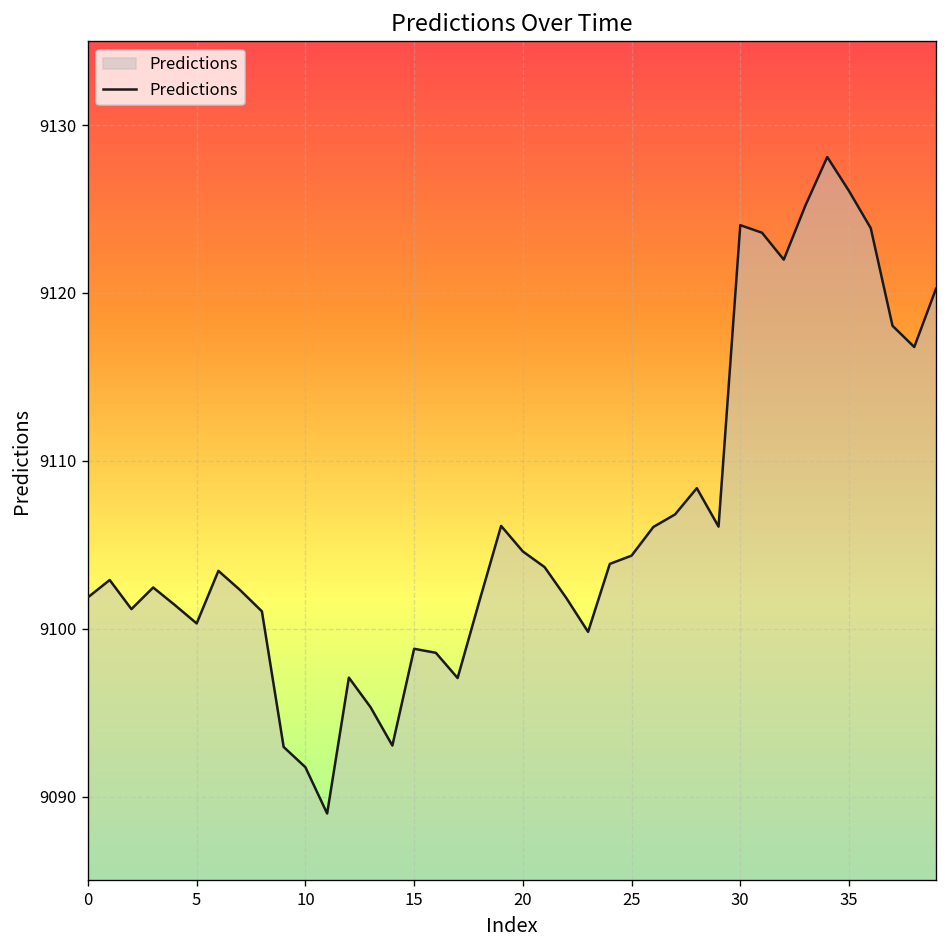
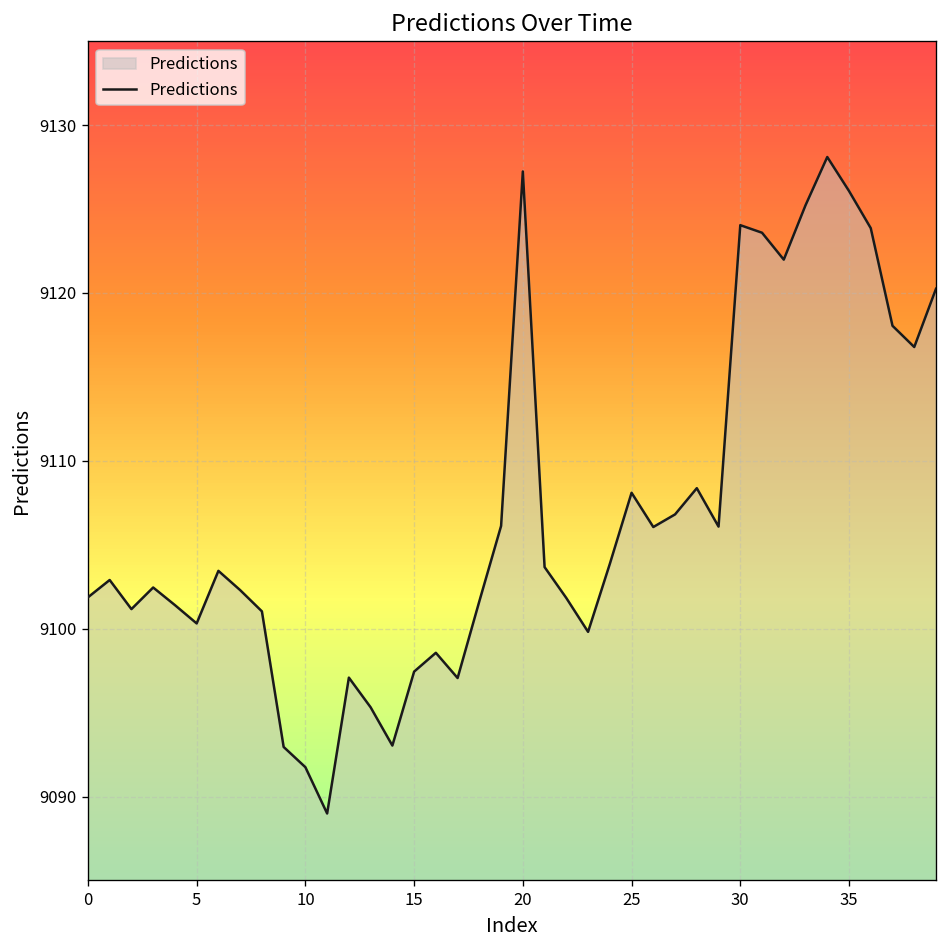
15: 9098.8 -> 9097.4
20: 9104.6 -> 9127.2
25: 9104.4 -> 9108.1
